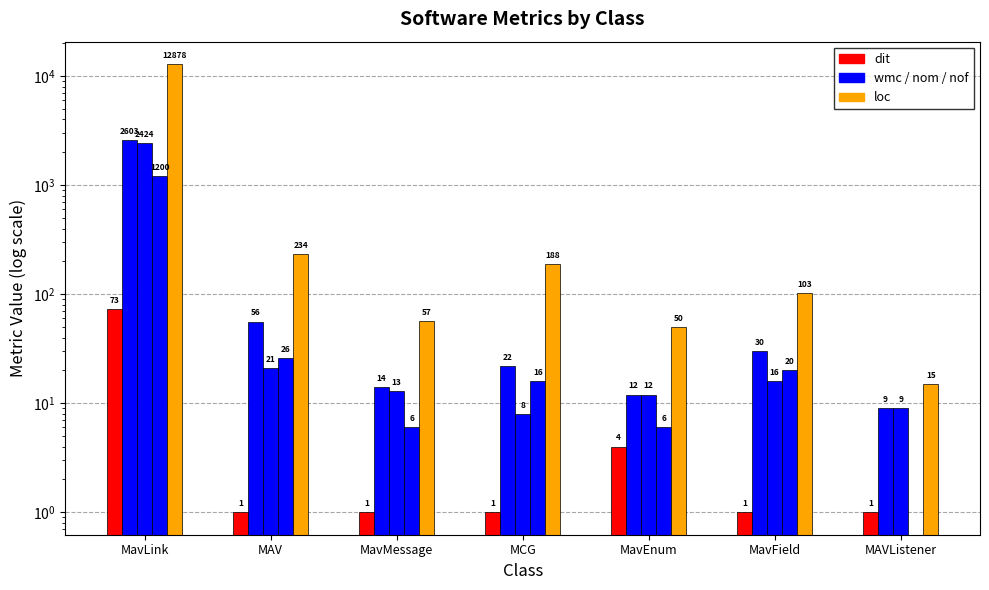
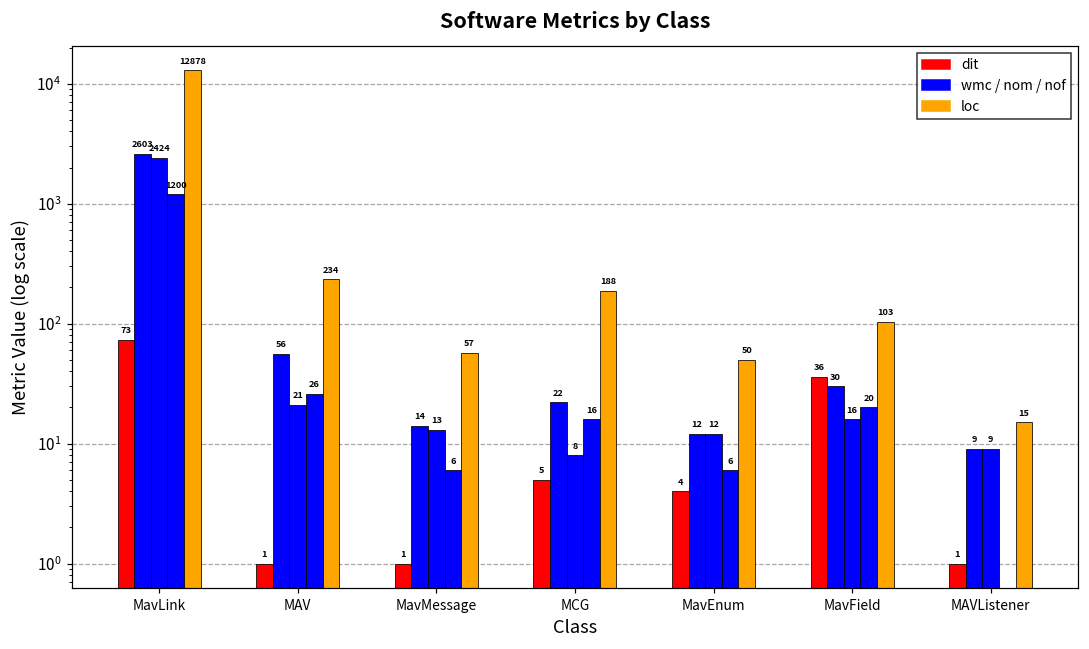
dit, MCG: 1 -> 5
dit, MavField: 1 -> 36
